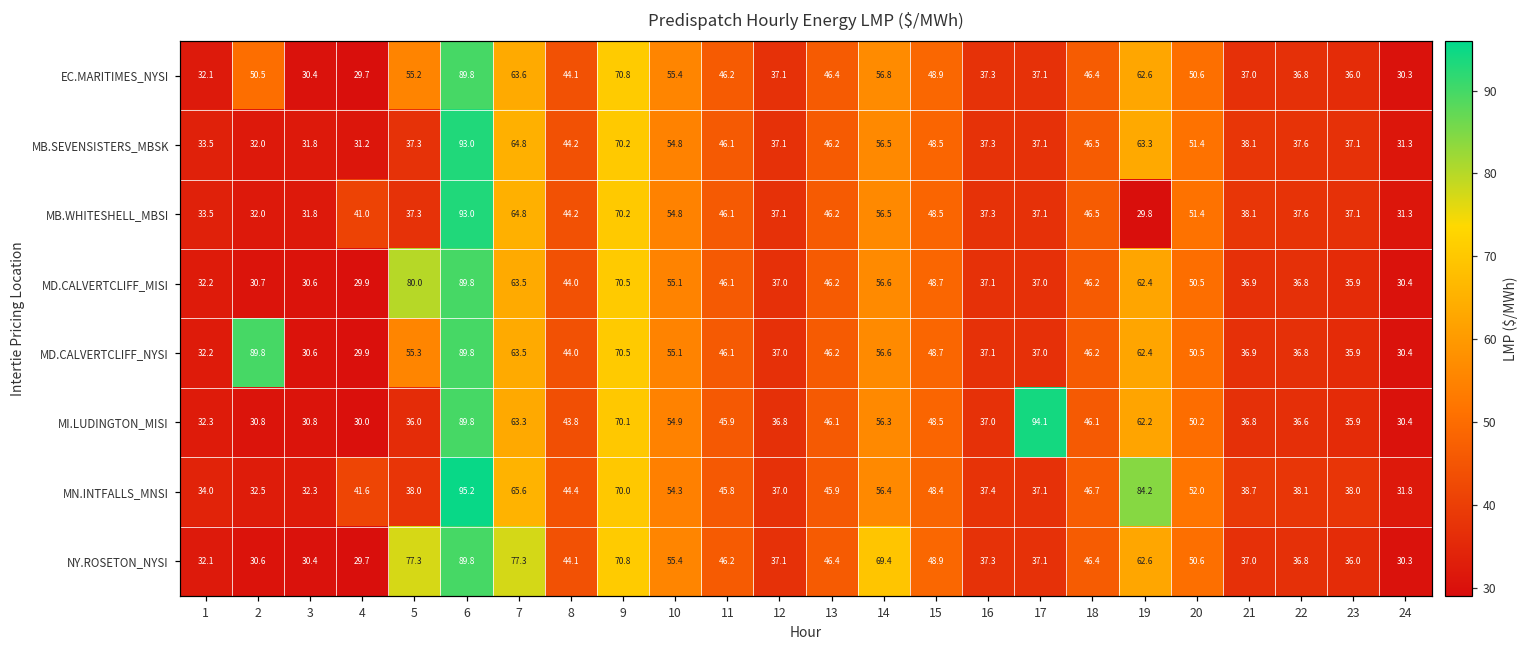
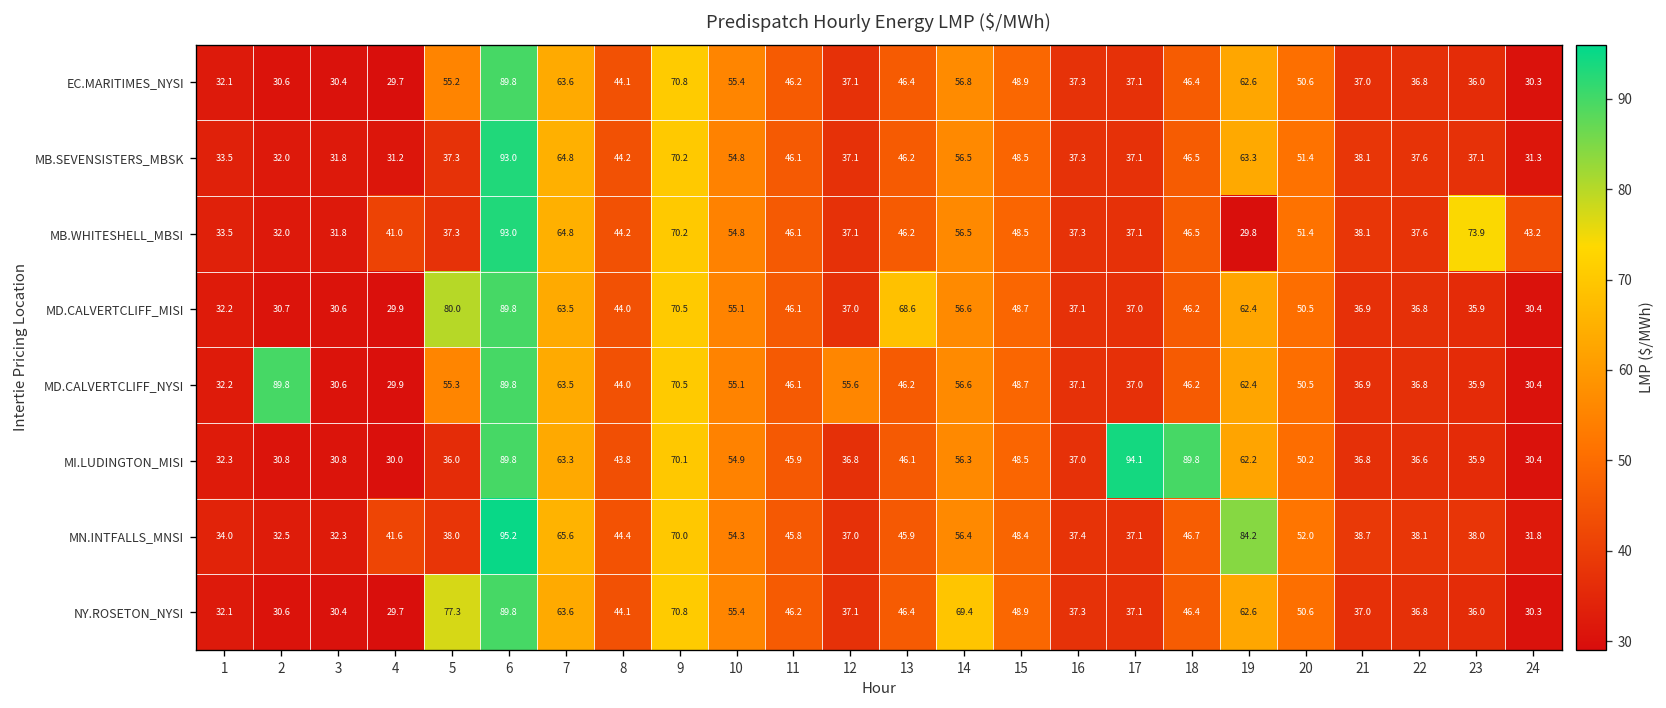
EC.MARITIMES_NYSI, 2: 50.5 -> 30.6
MB.WHITESHELL_MBSI, 23: 37.1 -> 73.9
MB.WHITESHELL_MBSI, 24: 31.3 -> 43.2
MD.CALVERTCLIFF_MISI, 13: 46.2 -> 68.6
MD.CALVERTCLIFF_NYSI, 12: 37.0 -> 55.6
MI.LUDINGTON_MISI, 18: 46.1 -> 89.8
NY.ROSETON_NYSI, 7: 77.3 -> 63.6
